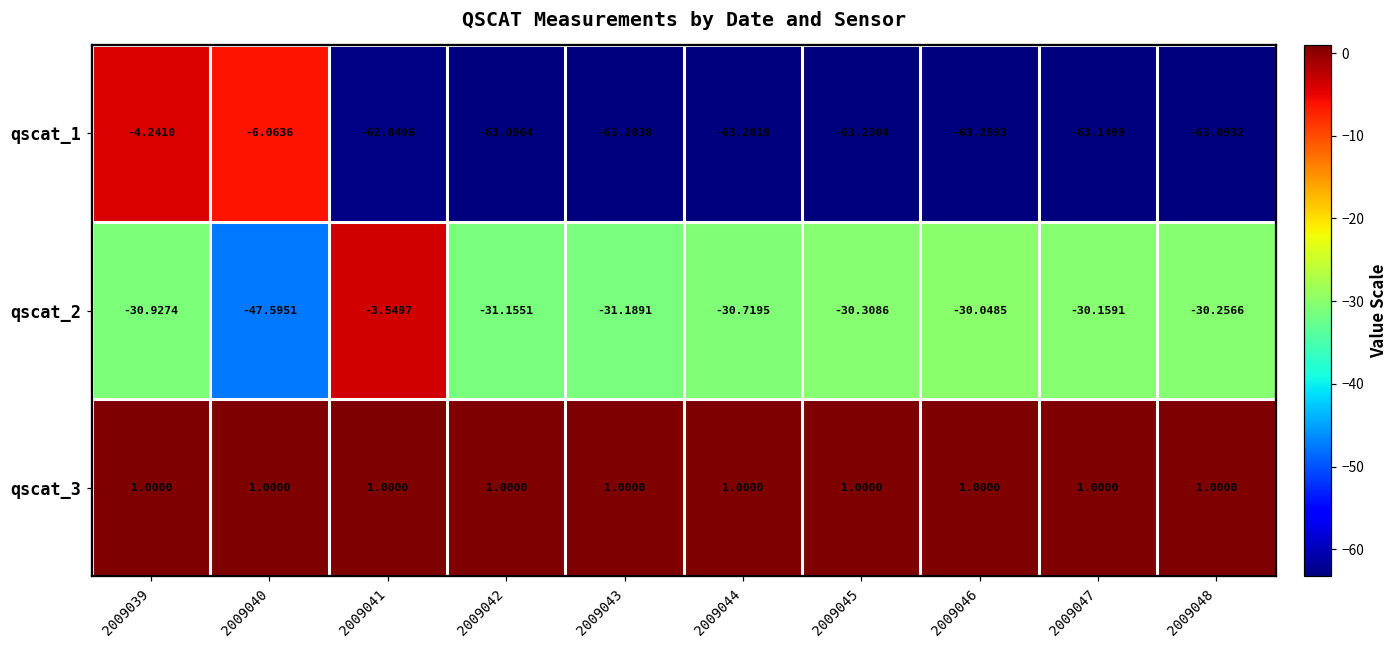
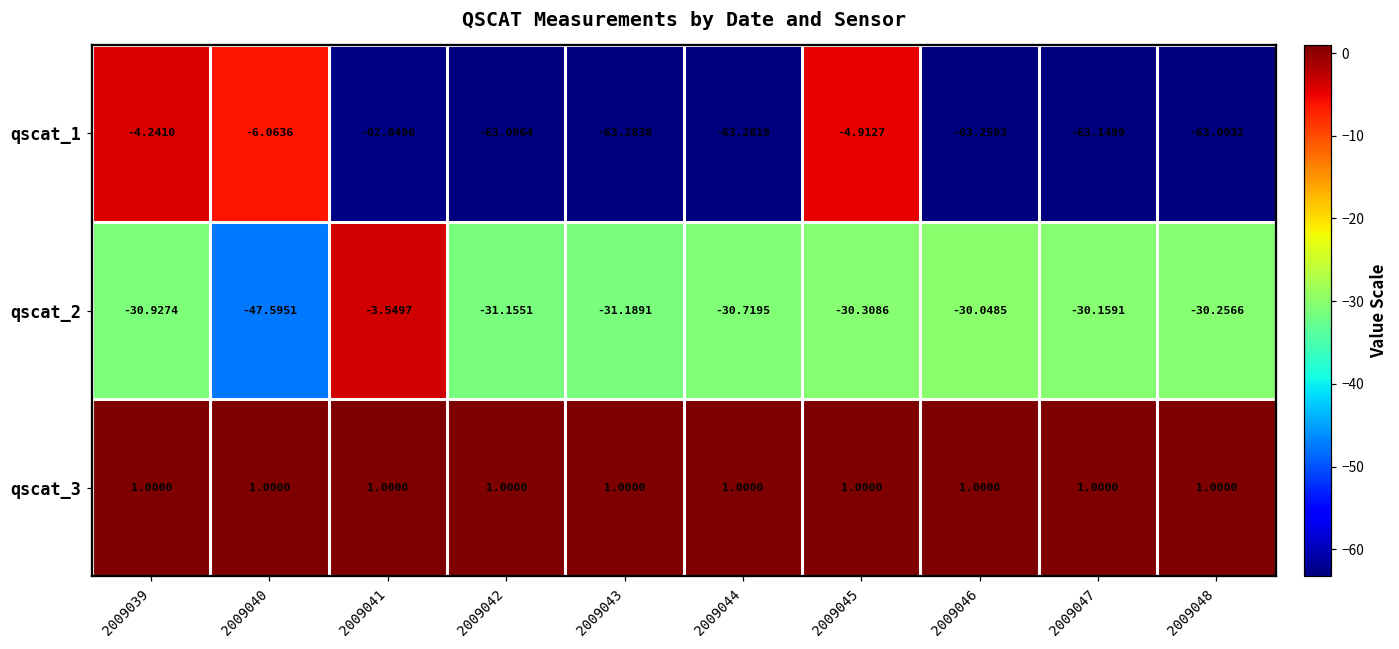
qscat_1, 2009045: -63.2304 -> -4.9127
